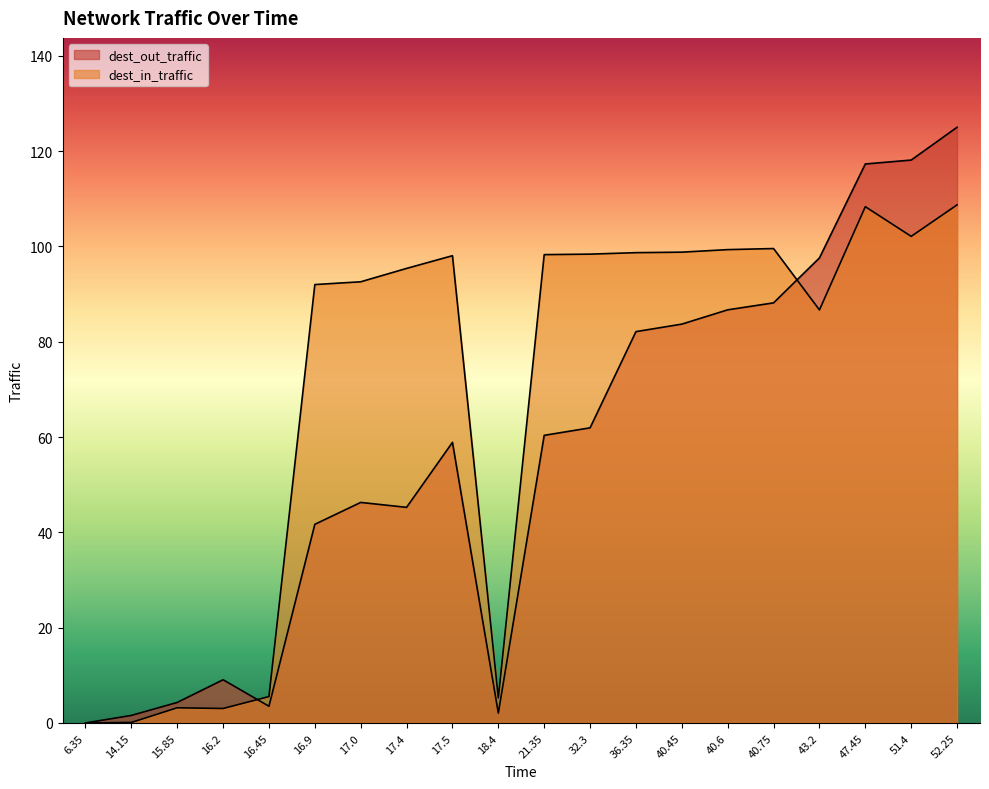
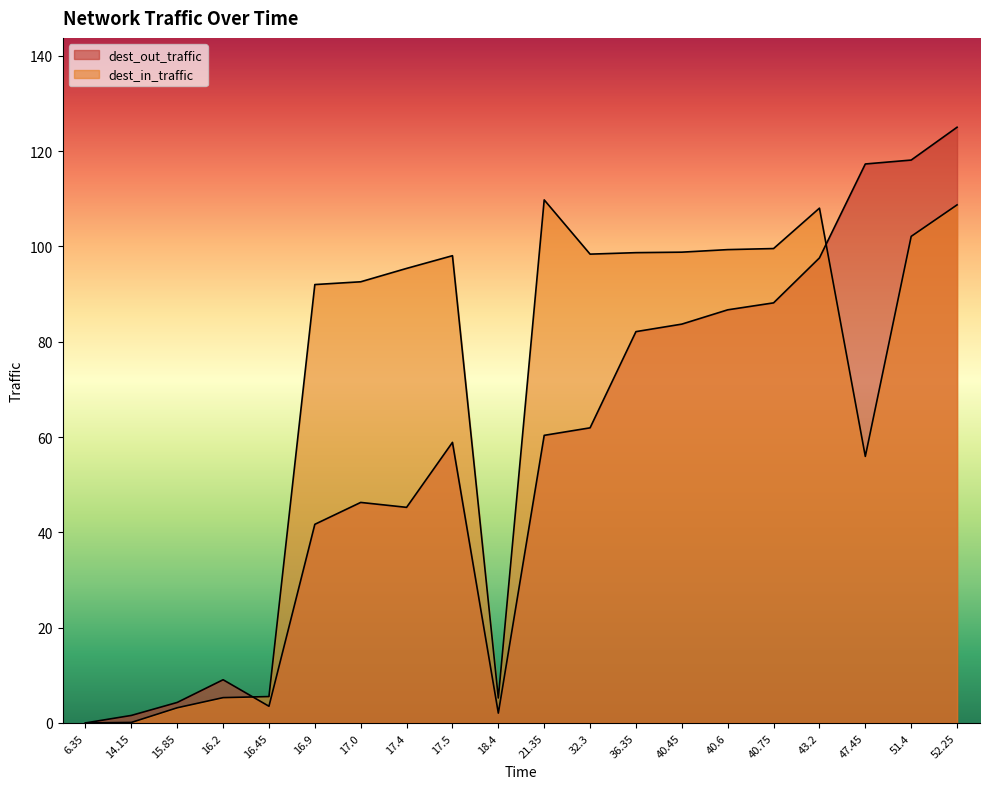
dest_in_traffic, 16.2: 3 -> 5
dest_in_traffic, 21.35: 98 -> 110
dest_in_traffic, 43.2: 87 -> 108
dest_in_traffic, 47.45: 108 -> 56
